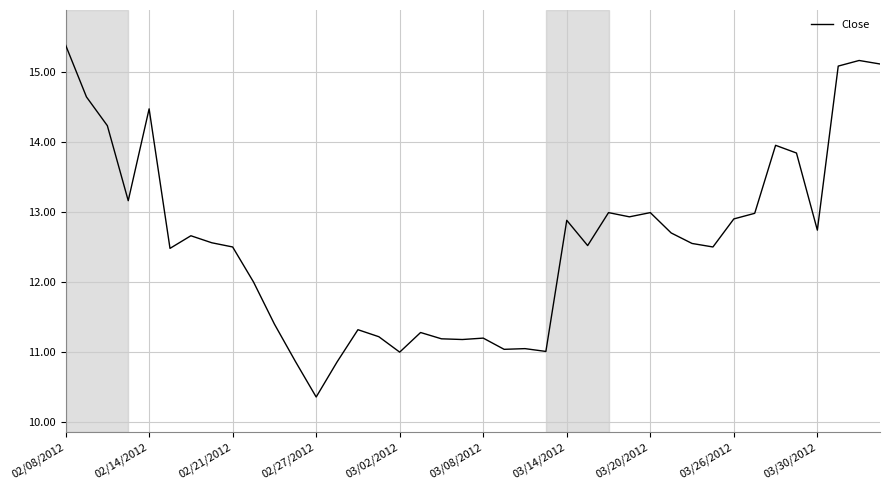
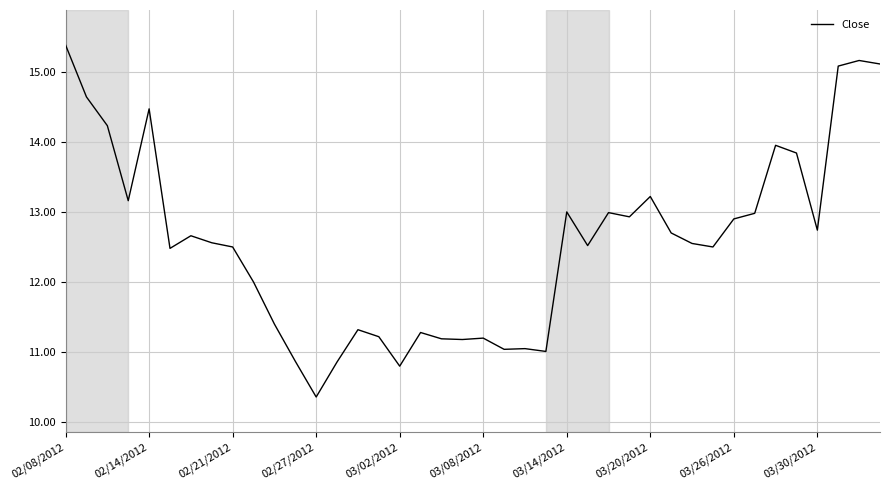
03/02/2012: 11.0 -> 10.8
03/14/2012: 12.9 -> 13.0
03/20/2012: 13.0 -> 13.2
